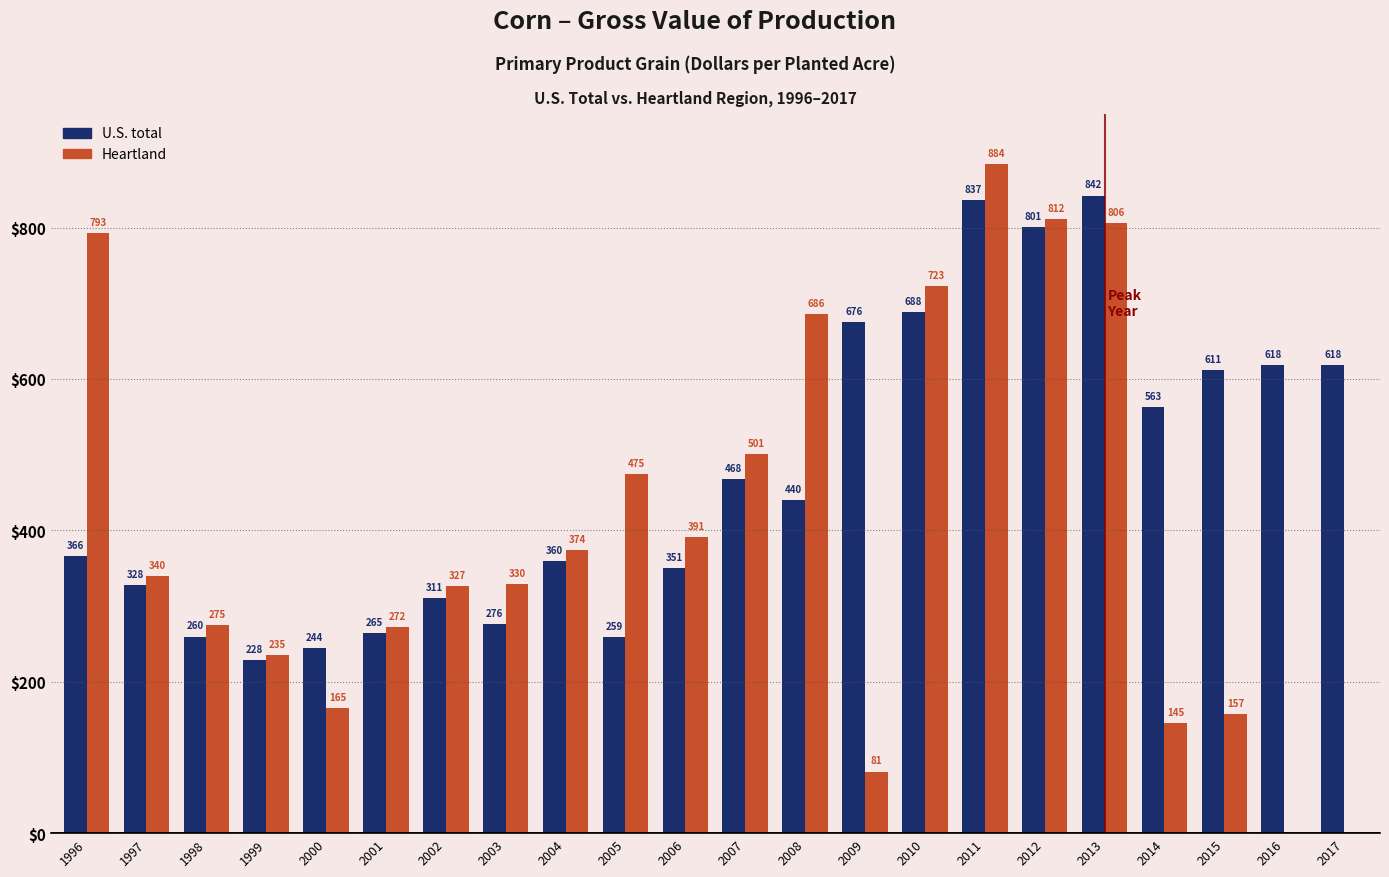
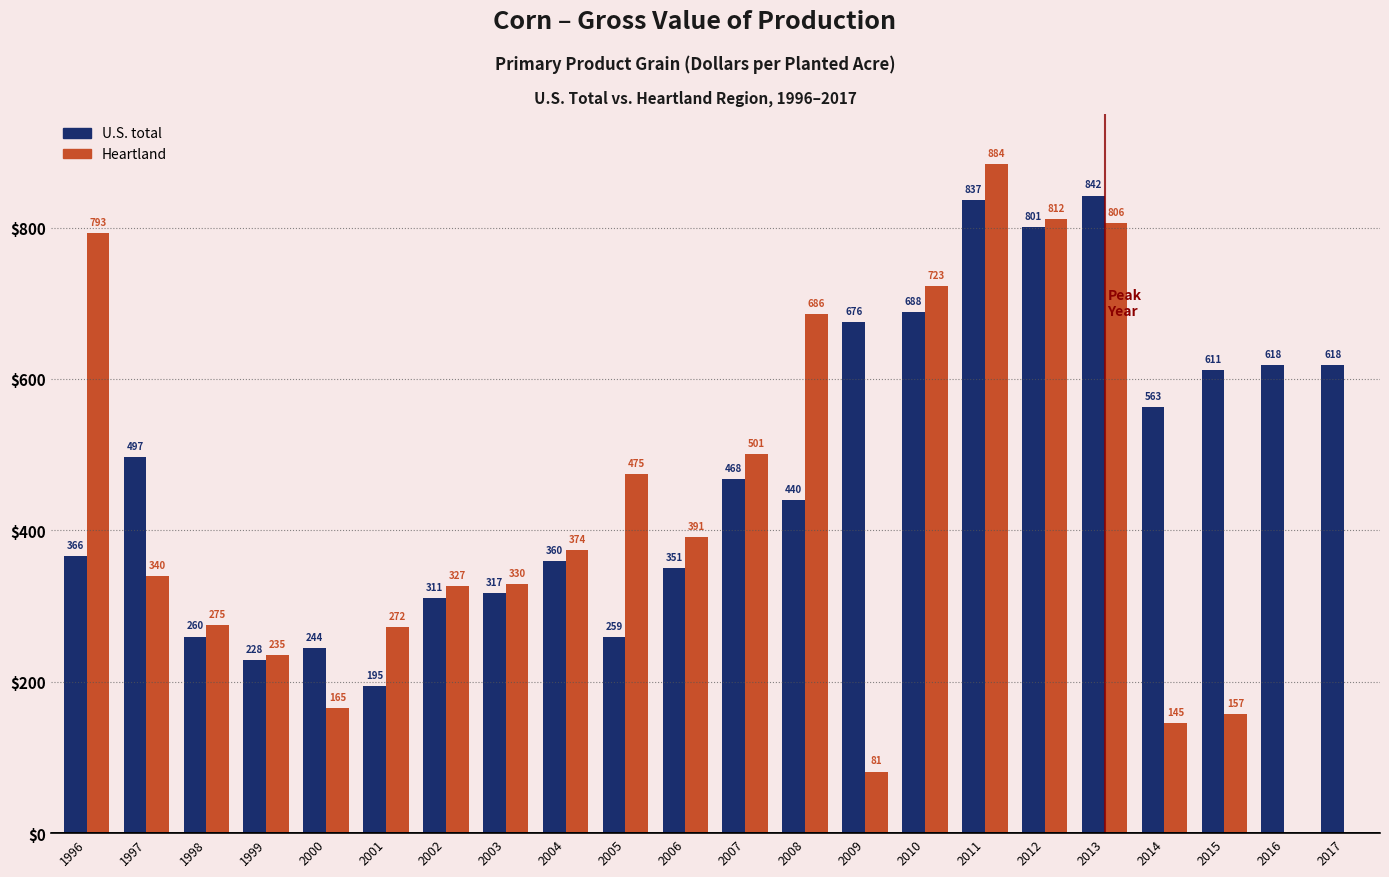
U.S. total, 1997: 328 -> 497
U.S. total, 2001: 265 -> 195
U.S. total, 2003: 276 -> 317
